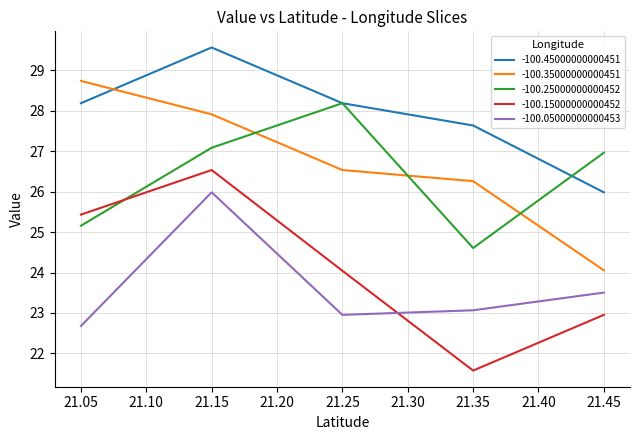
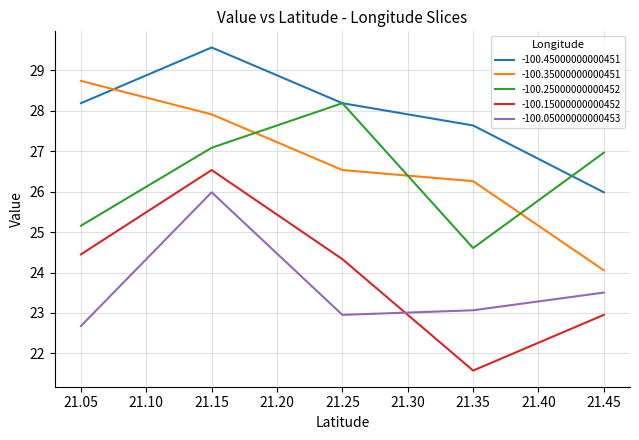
-100.15000000000452, 21.05: 25.4 -> 24.4
-100.15000000000452, 21.25: 24.0 -> 24.3
